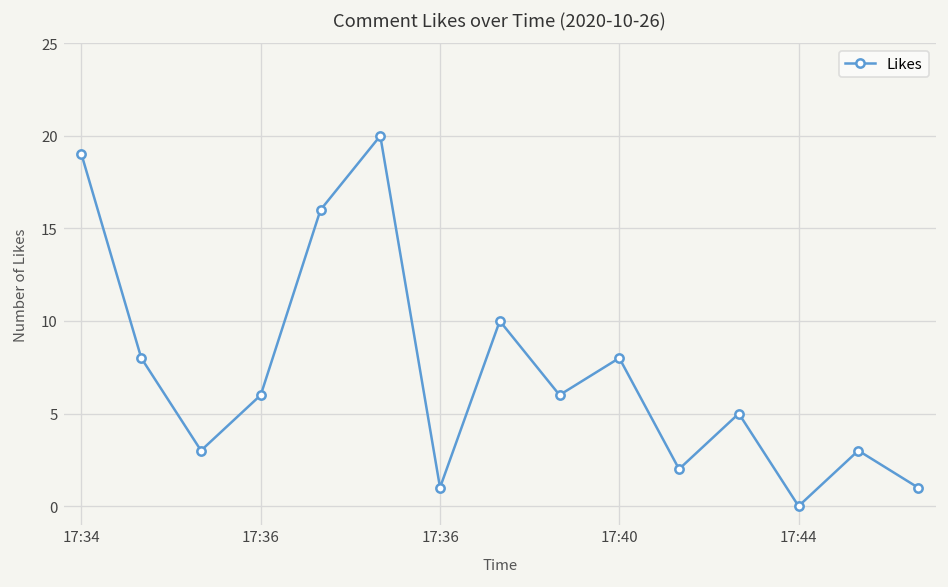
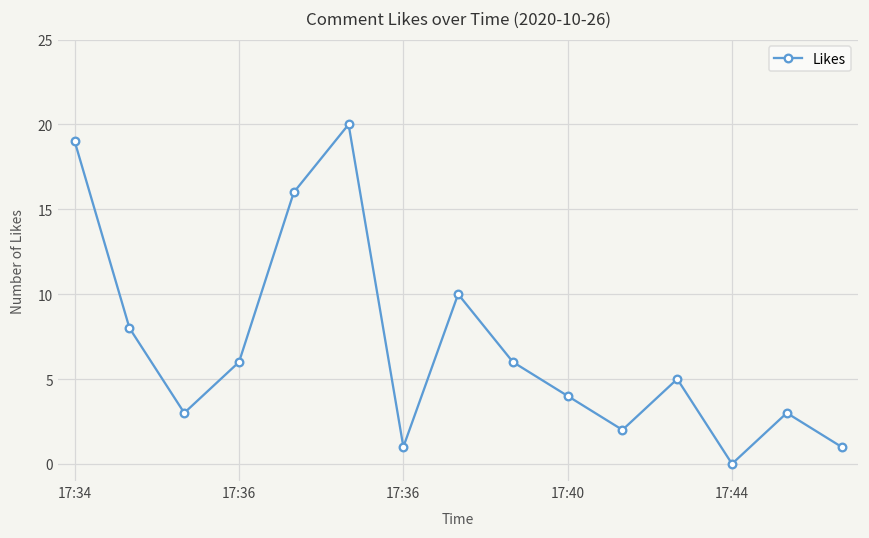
17:40: 8 -> 4
